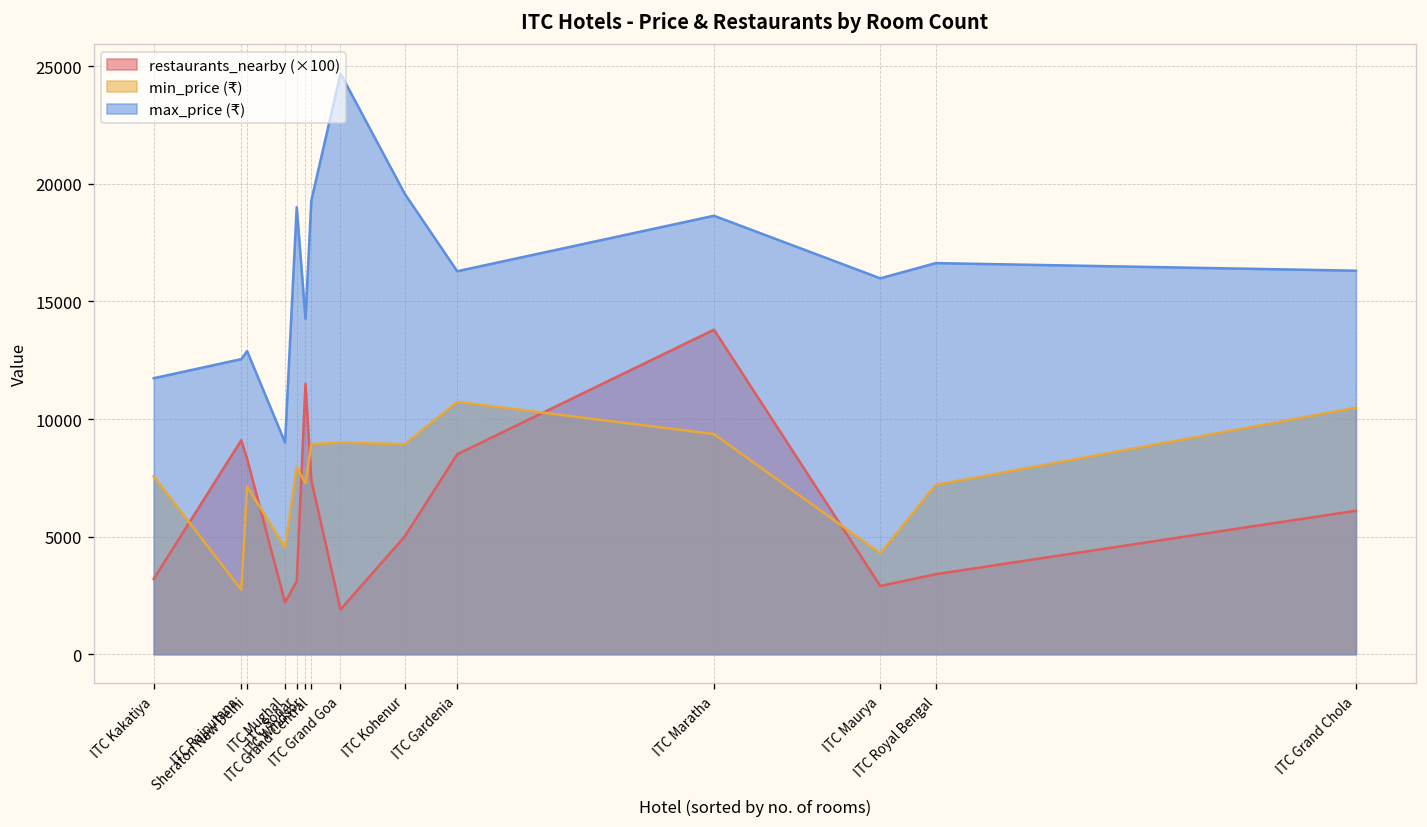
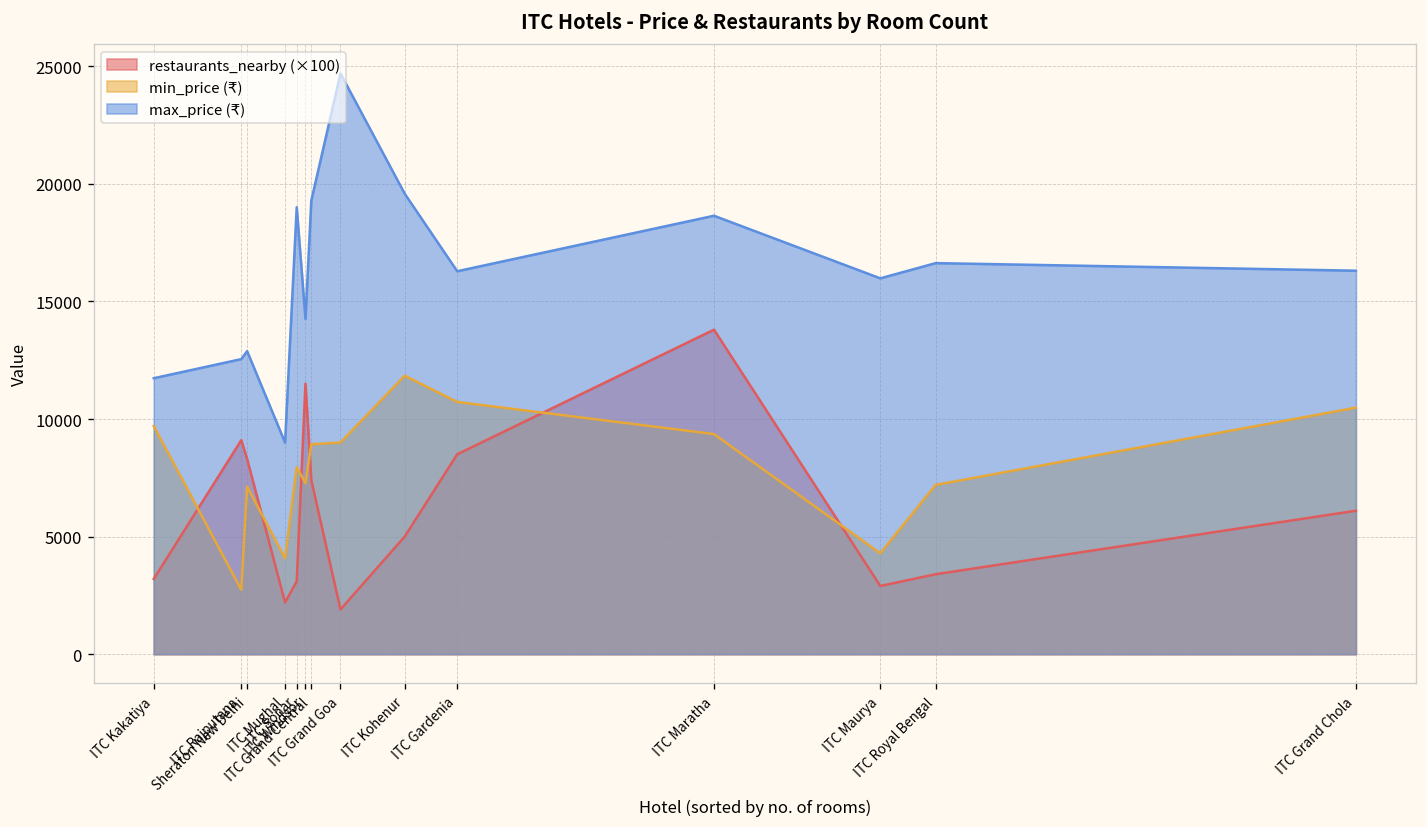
min_price (₹), ITC Kakatiya: 7600 -> 9700
min_price (₹), ITC Mughal: 4500 -> 4100
min_price (₹), ITC Kohenur: 8900 -> 11800
